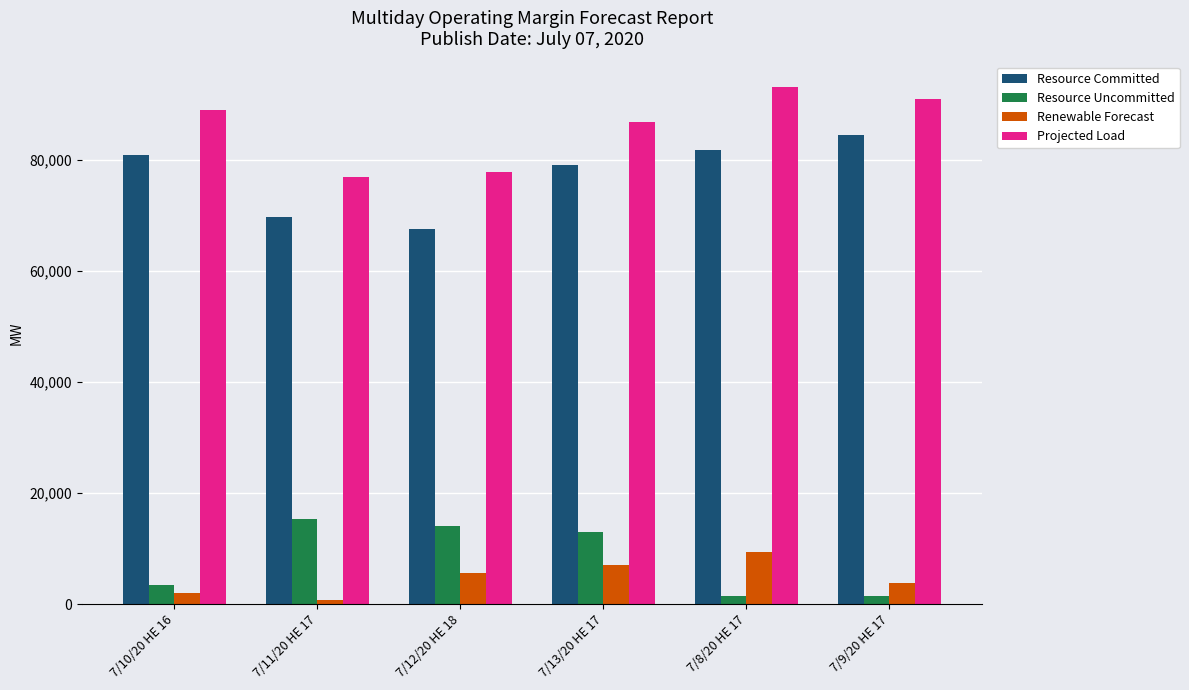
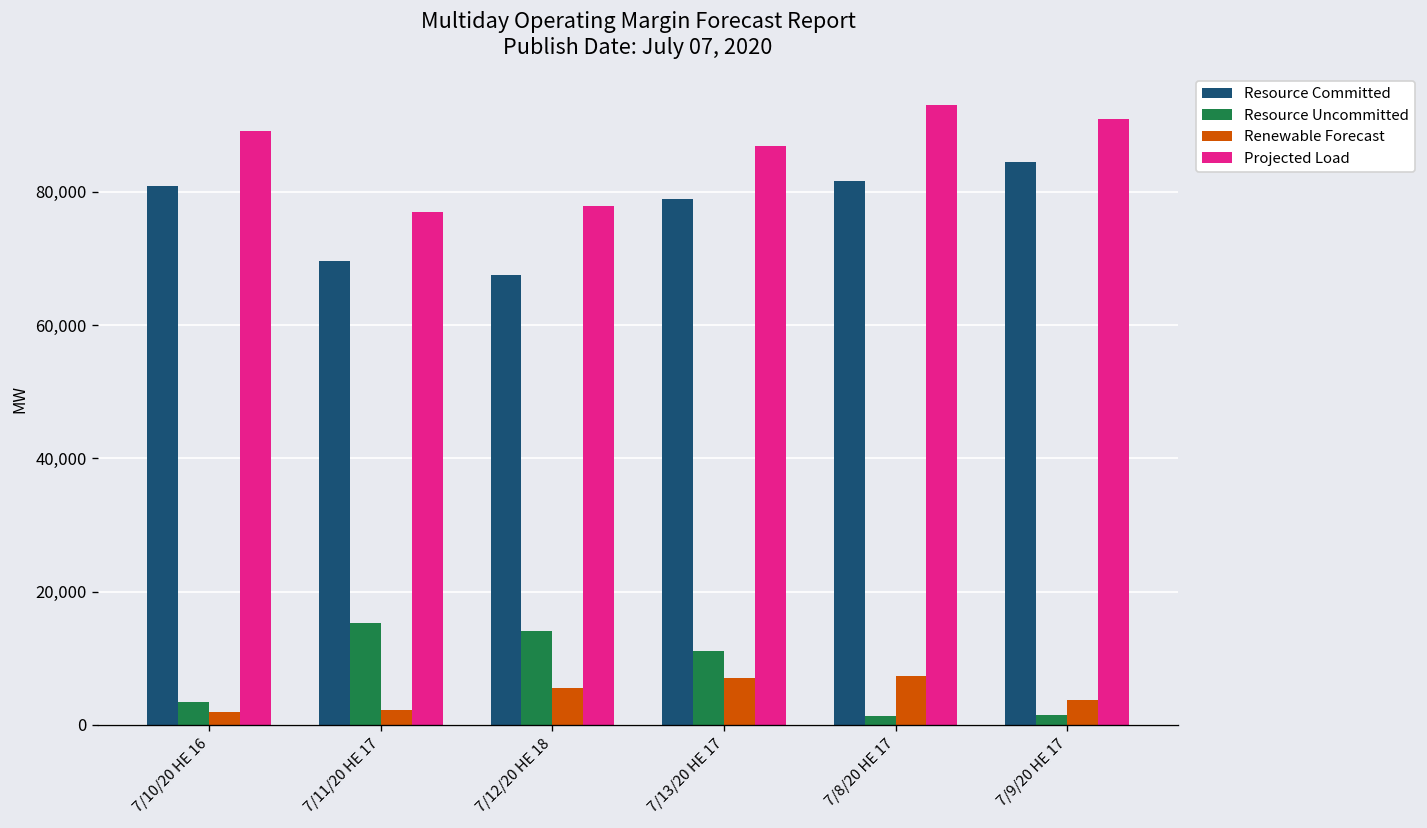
Renewable Forecast, 7/11/20 HE 17: 1,000 -> 2,000
Resource Uncommitted, 7/13/20 HE 17: 13,000 -> 11,000
Renewable Forecast, 7/8/20 HE 17: 9,000 -> 7,000
